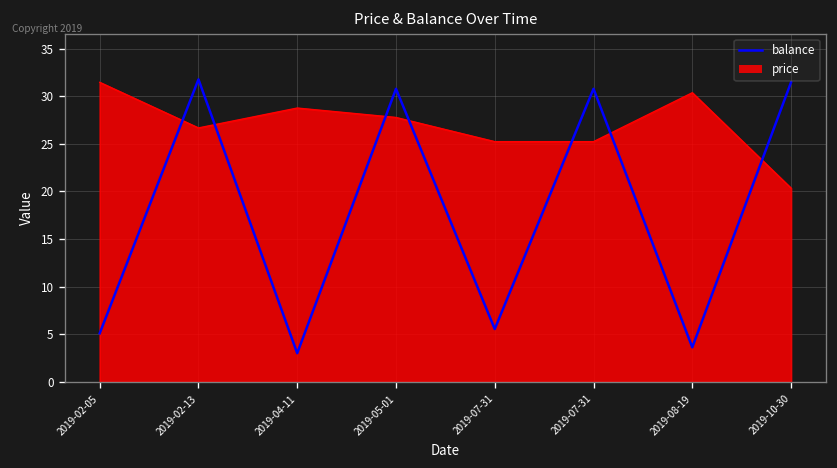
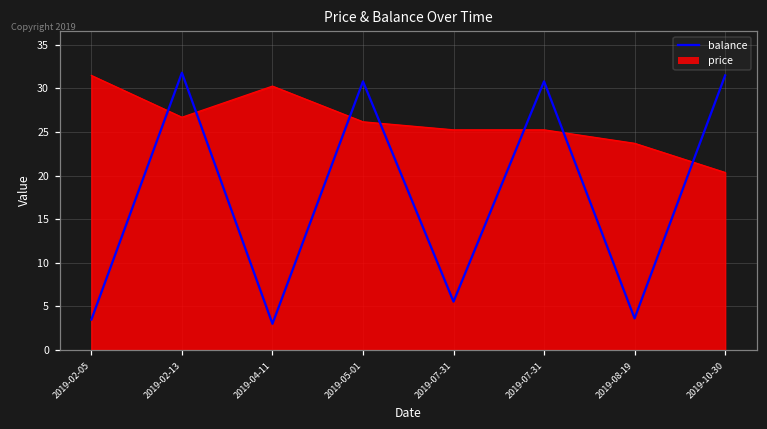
balance, 2019-02-05: 5 -> 3
price, 2019-04-11: 29 -> 30
price, 2019-05-01: 28 -> 26
price, 2019-08-19: 30 -> 24
